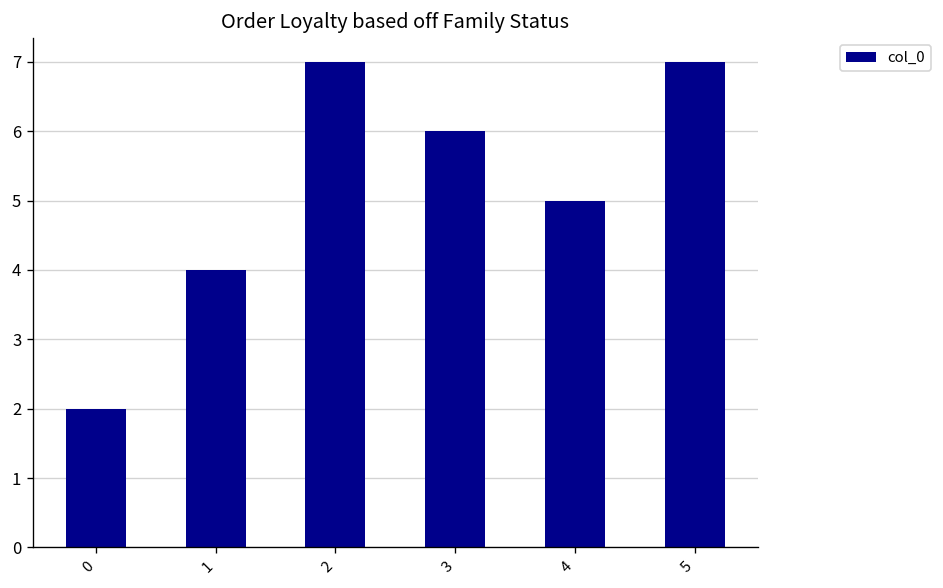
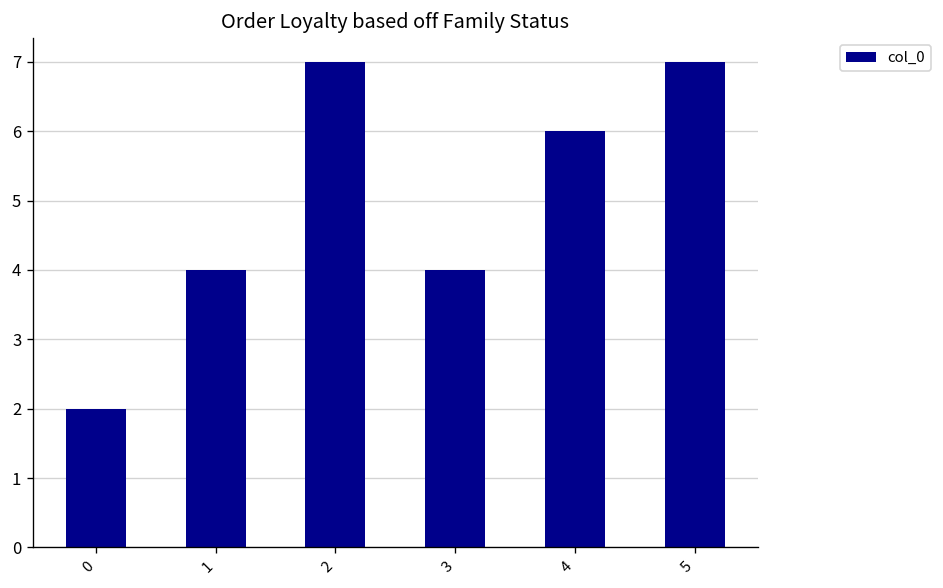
3: 6 -> 4
4: 5 -> 6
